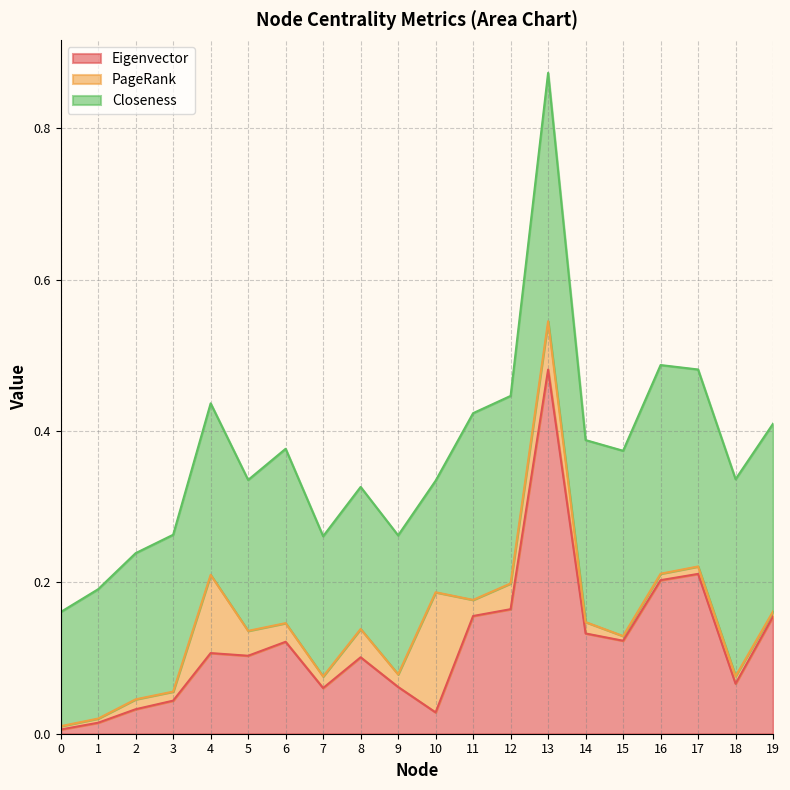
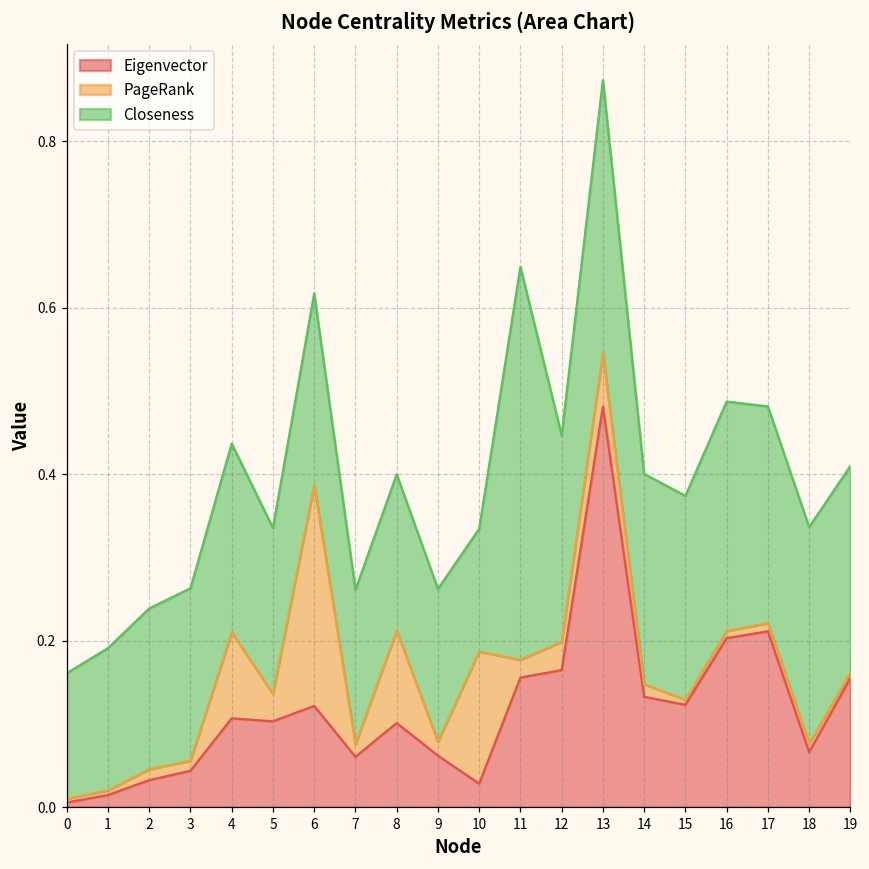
PageRank, 6: 0.02 -> 0.27
PageRank, 8: 0.04 -> 0.11
Closeness, 11: 0.25 -> 0.47
Closeness, 14: 0.24 -> 0.25
